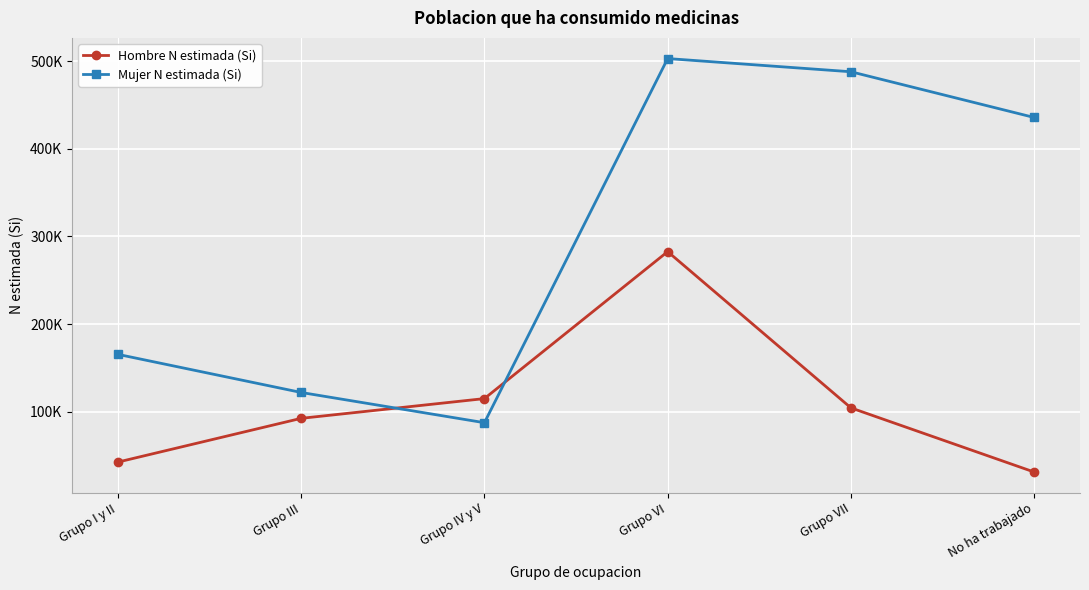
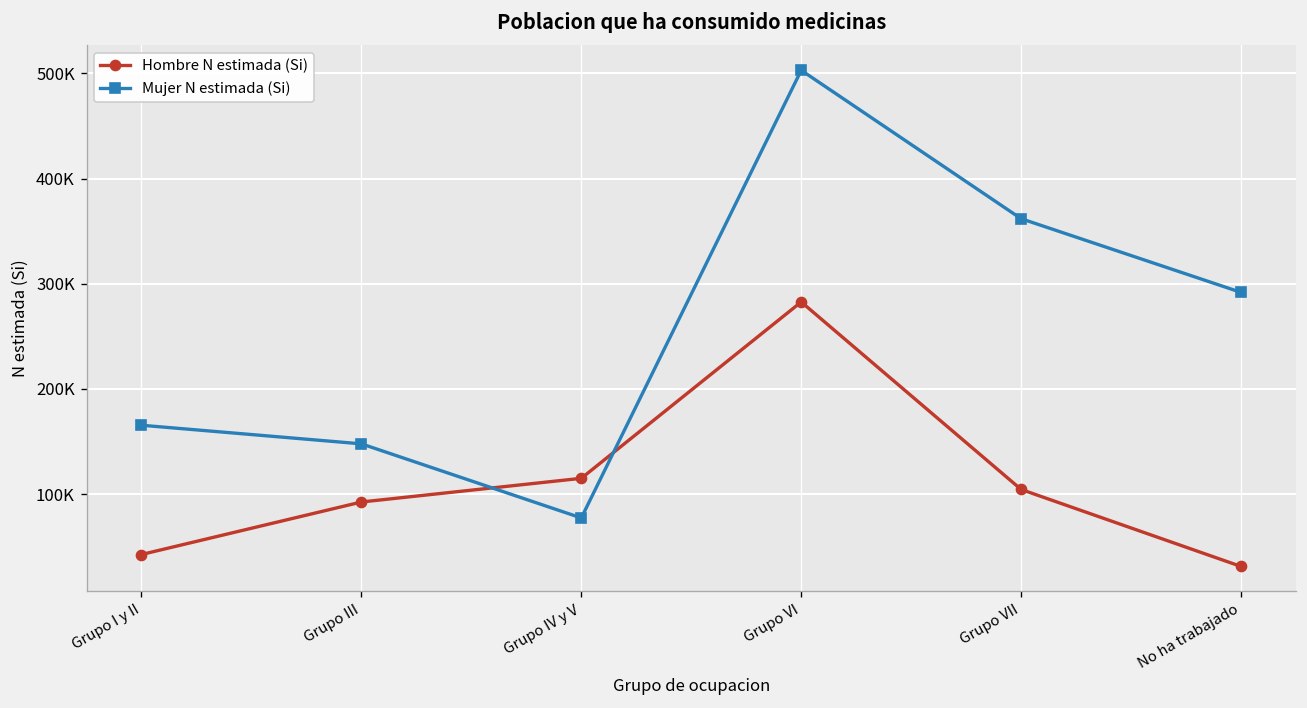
Mujer N estimada (Si), Grupo III: 120000 -> 150000
Mujer N estimada (Si), Grupo IV y V: 90000 -> 80000
Mujer N estimada (Si), Grupo VII: 490000 -> 360000
Mujer N estimada (Si), No ha trabajado: 440000 -> 290000
